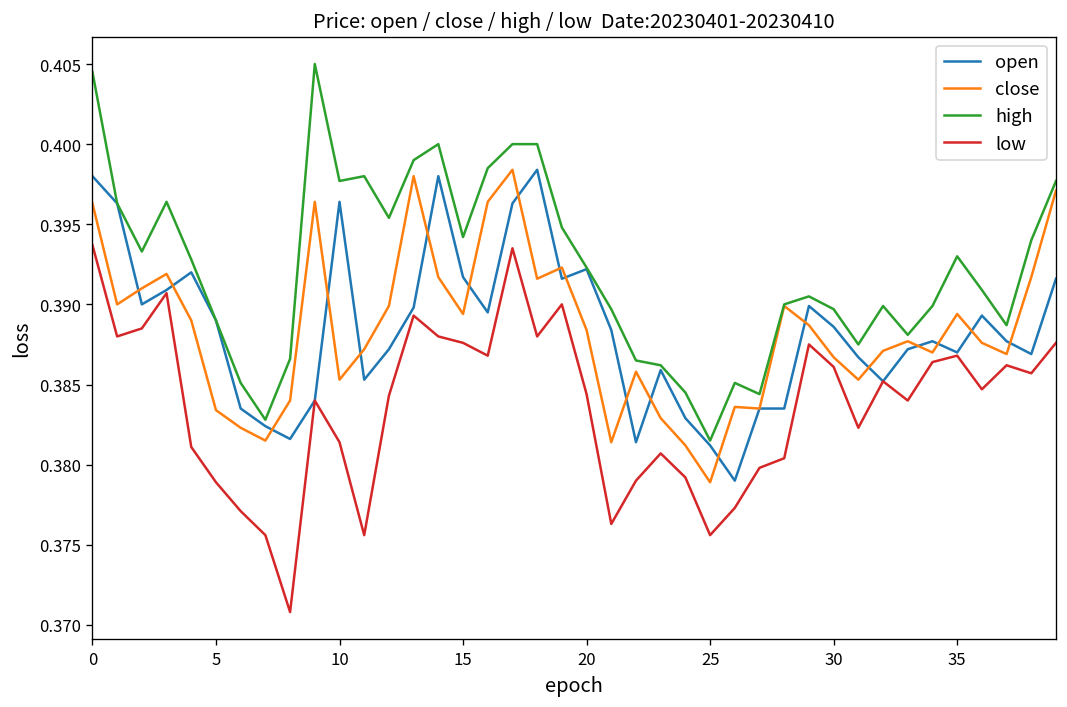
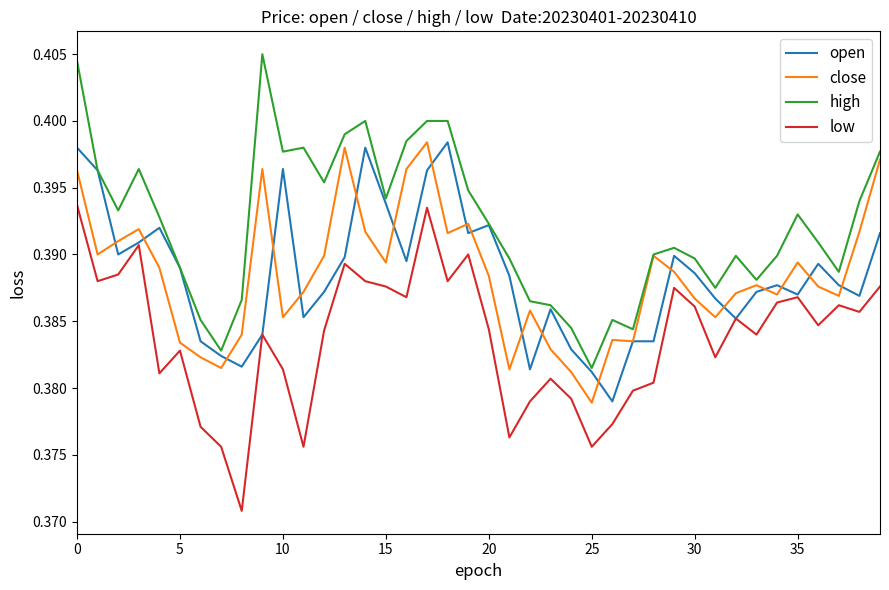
low, 5: 0.3789 -> 0.3828
open, 15: 0.3917 -> 0.3938
